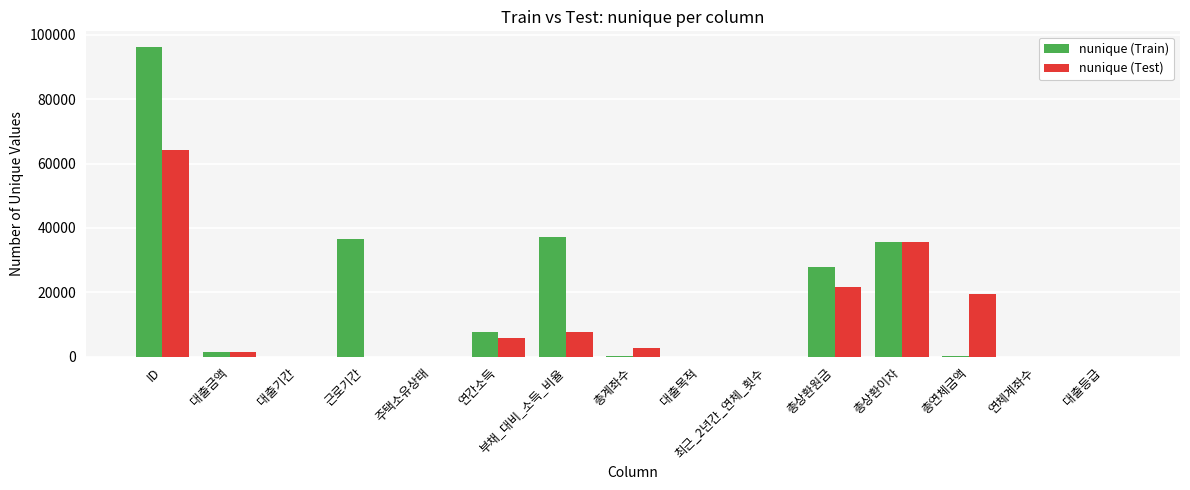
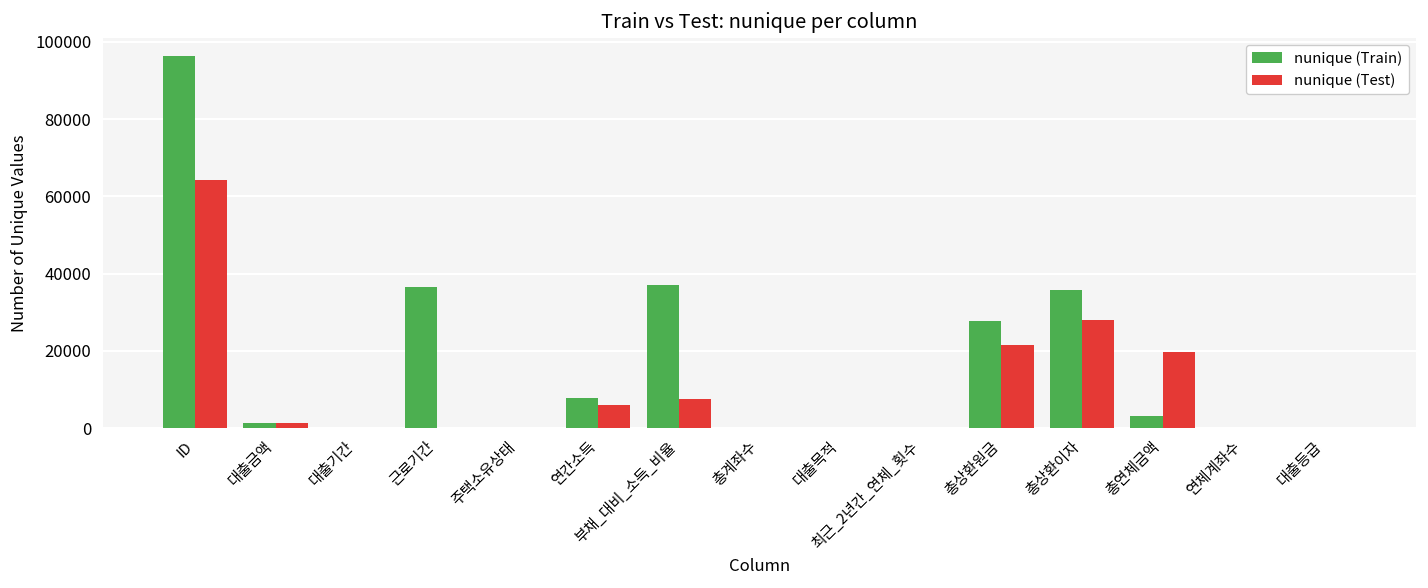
nunique (Test), 총계좌수: 3000 -> 0
nunique (Test), 총상환이자: 36000 -> 28000
nunique (Train), 총연체금액: 0 -> 3000
